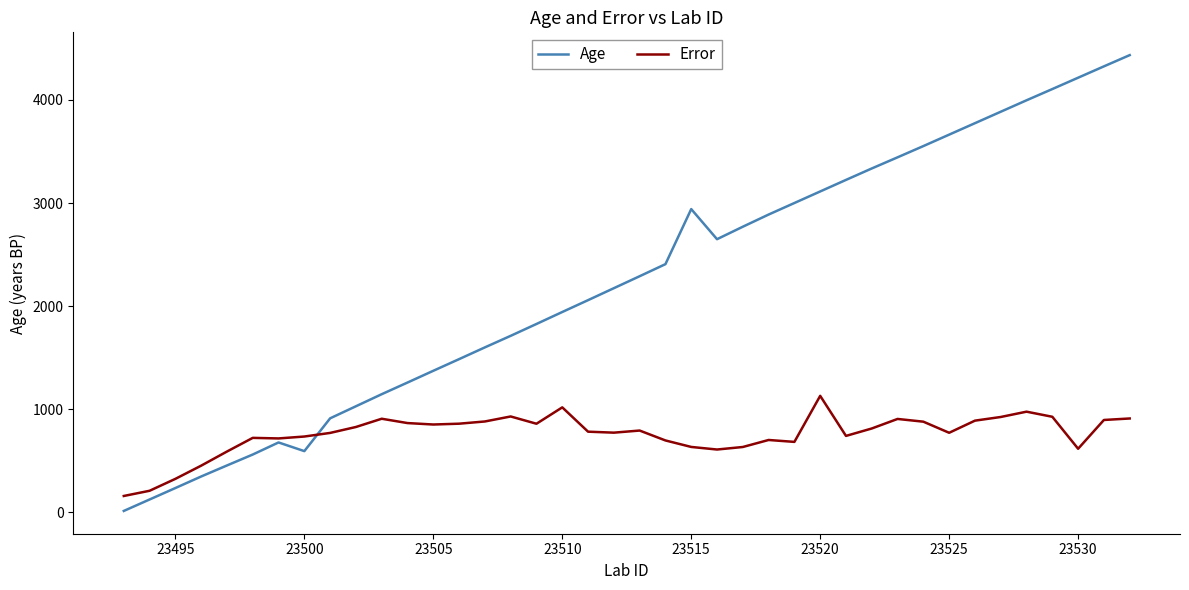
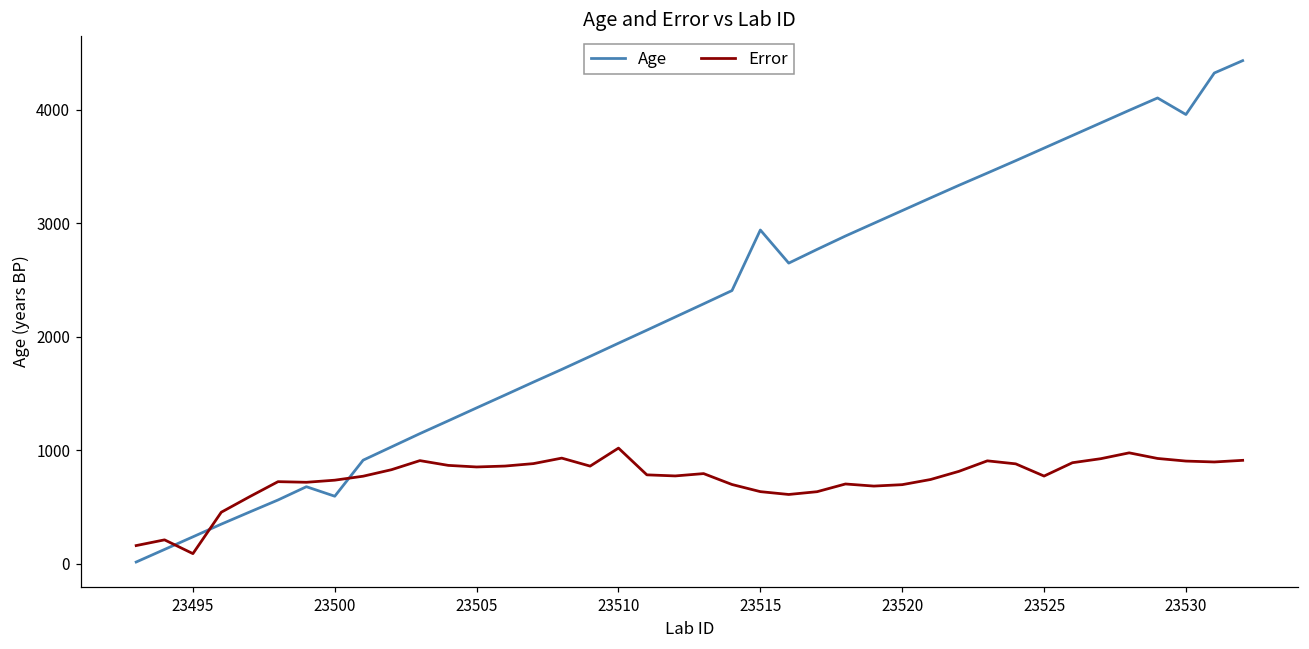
Error, 23495: 330 -> 90
Error, 23520: 1130 -> 700
Age, 23530: 4220 -> 3960
Error, 23530: 620 -> 910
